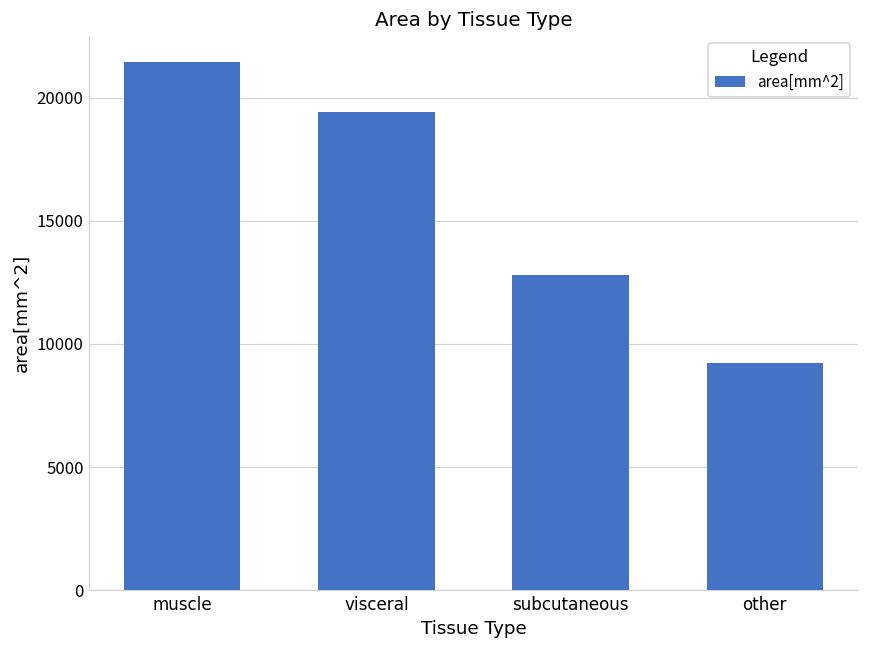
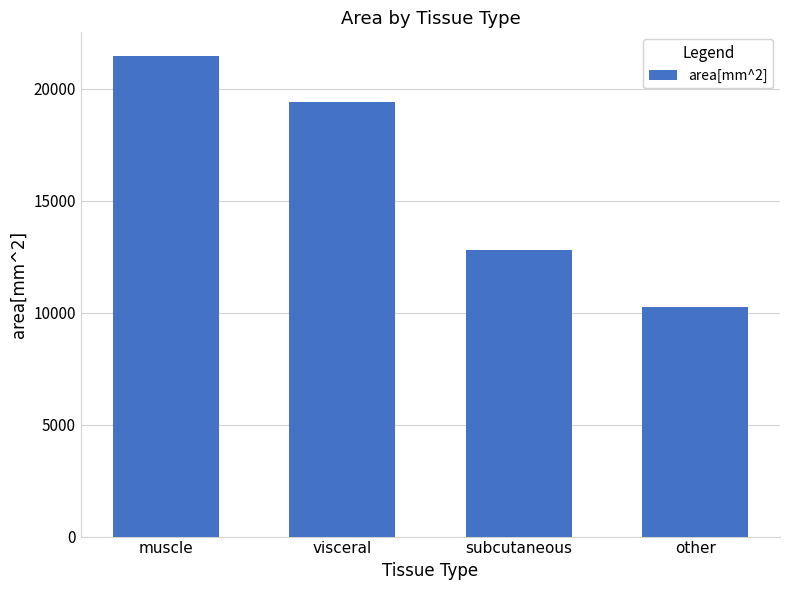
other: 9200 -> 10300
